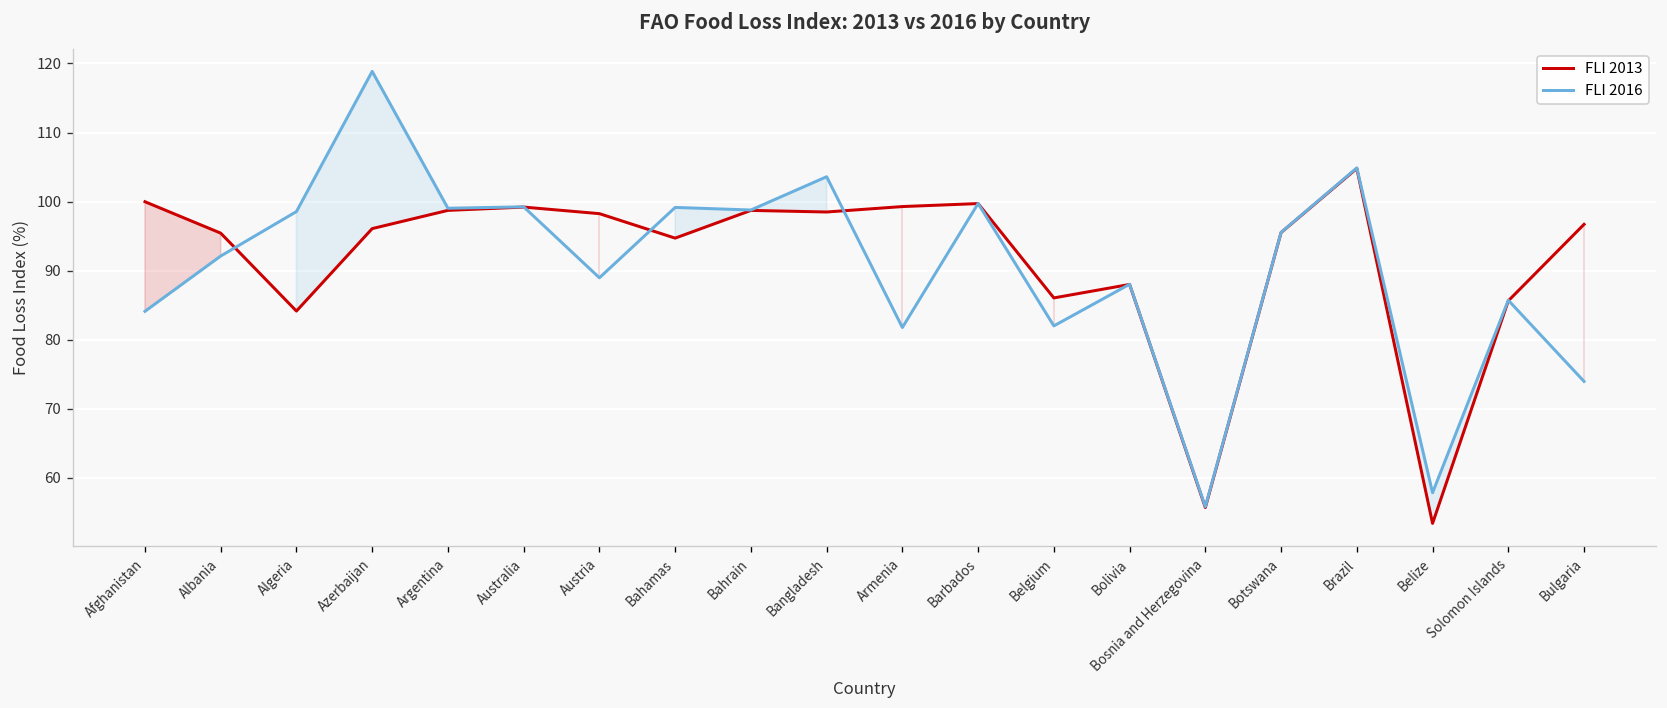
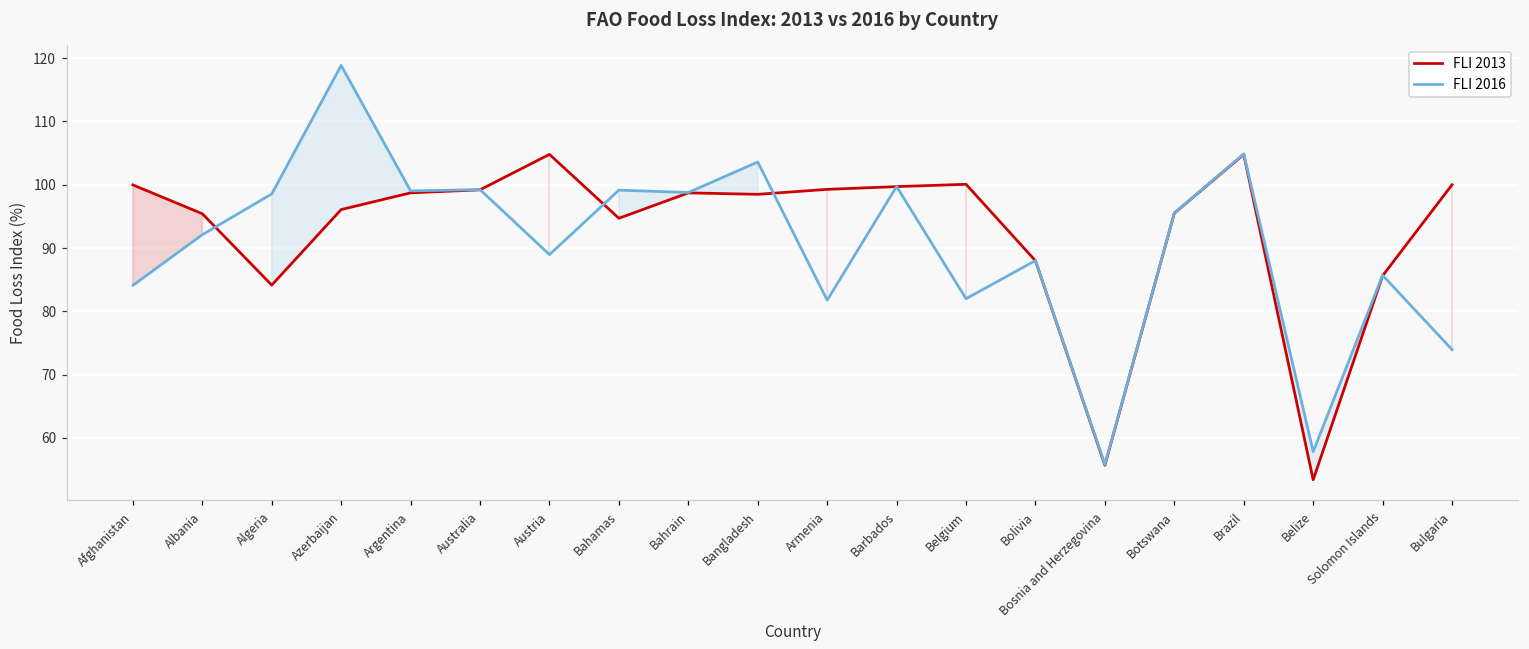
FLI 2013, Austria: 98 -> 105
FLI 2013, Belgium: 86 -> 100
FLI 2013, Bulgaria: 97 -> 100
